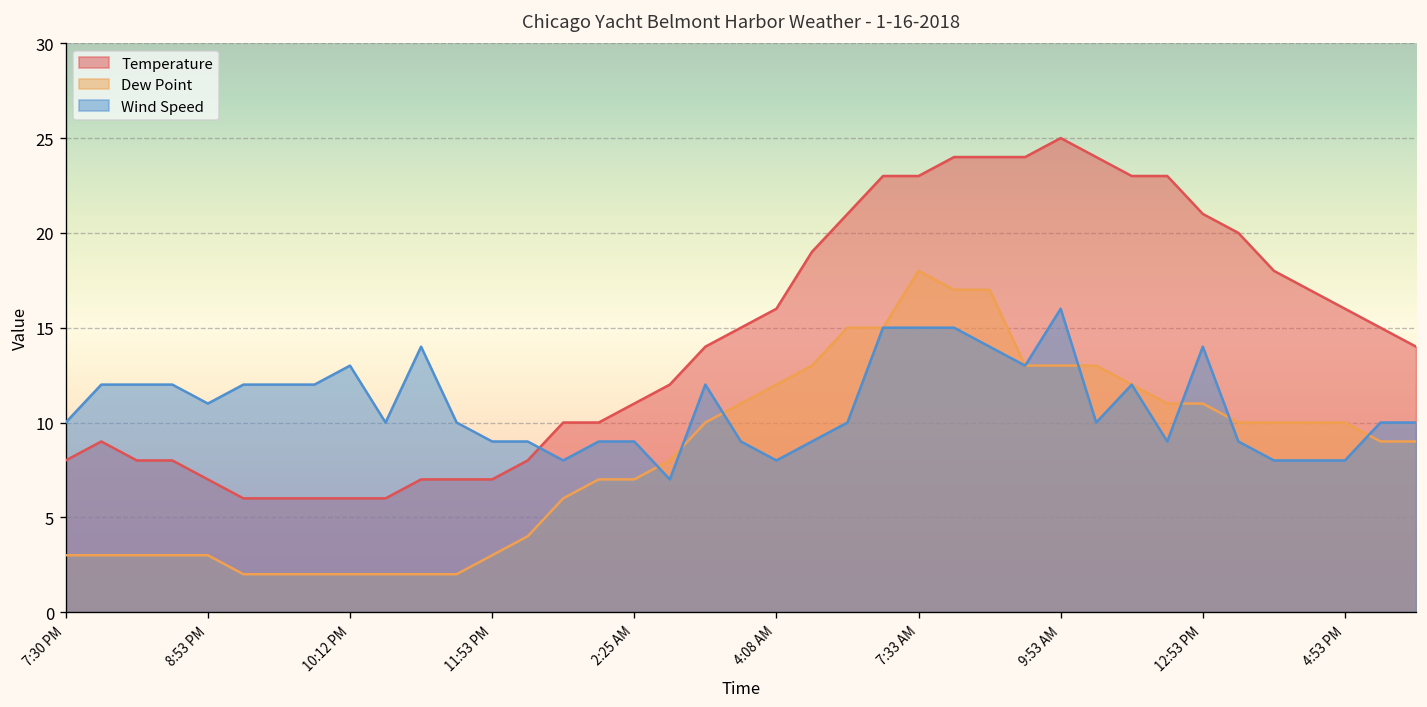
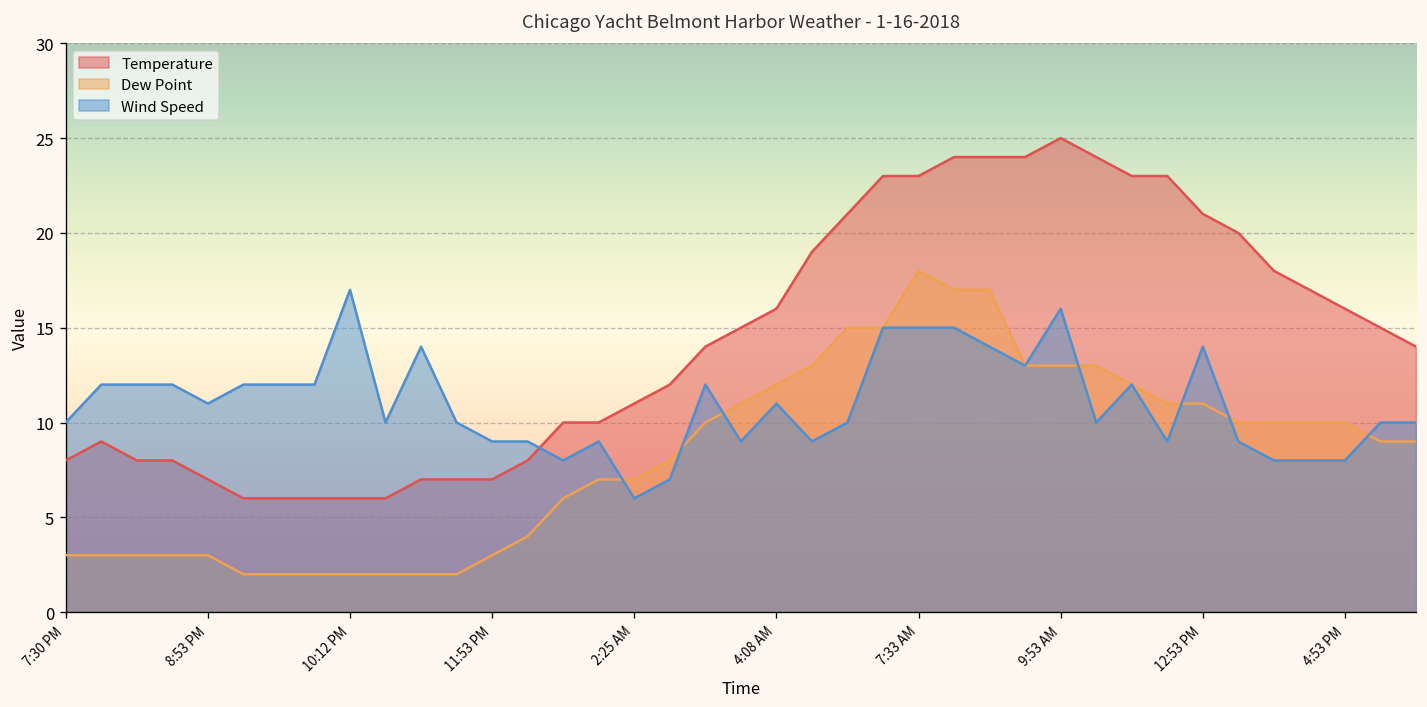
Wind Speed, 10:12 PM: 13 -> 17
Wind Speed, 2:25 AM: 9 -> 6
Wind Speed, 4:08 AM: 8 -> 11
